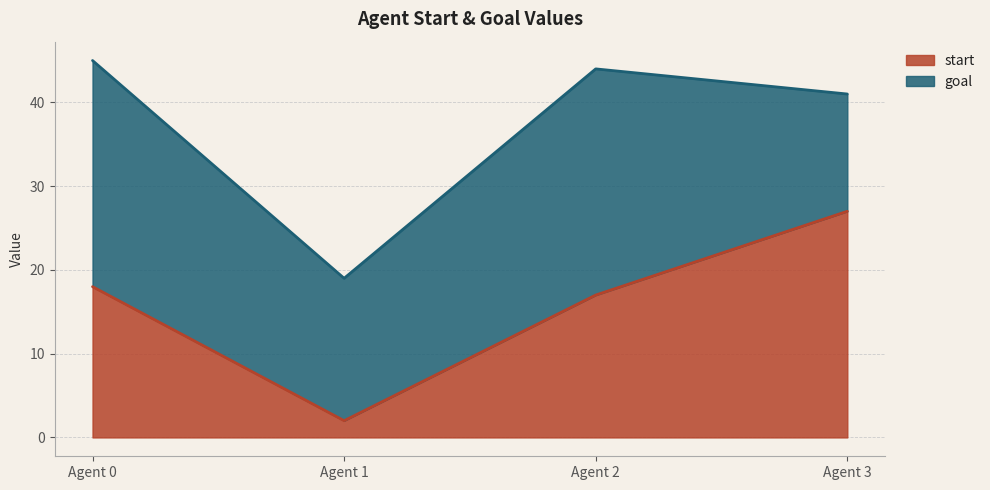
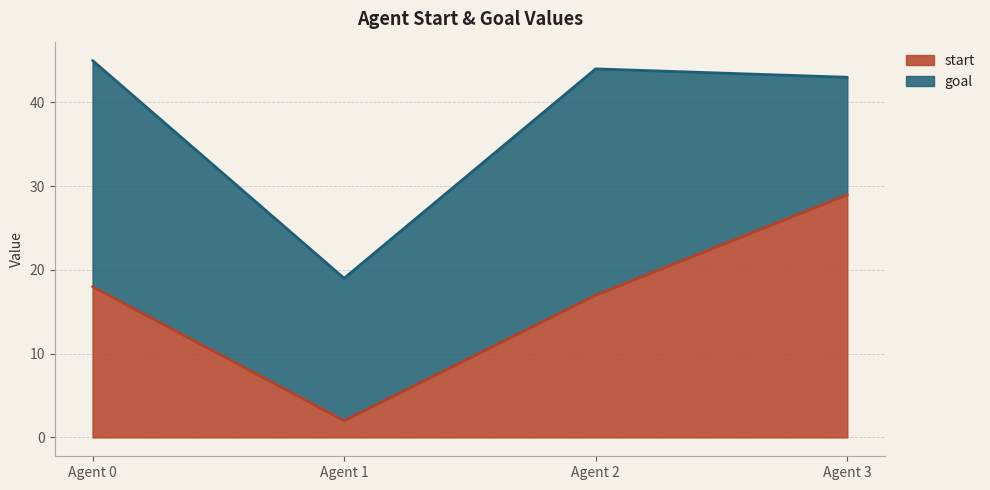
start, Agent 3: 27 -> 29
